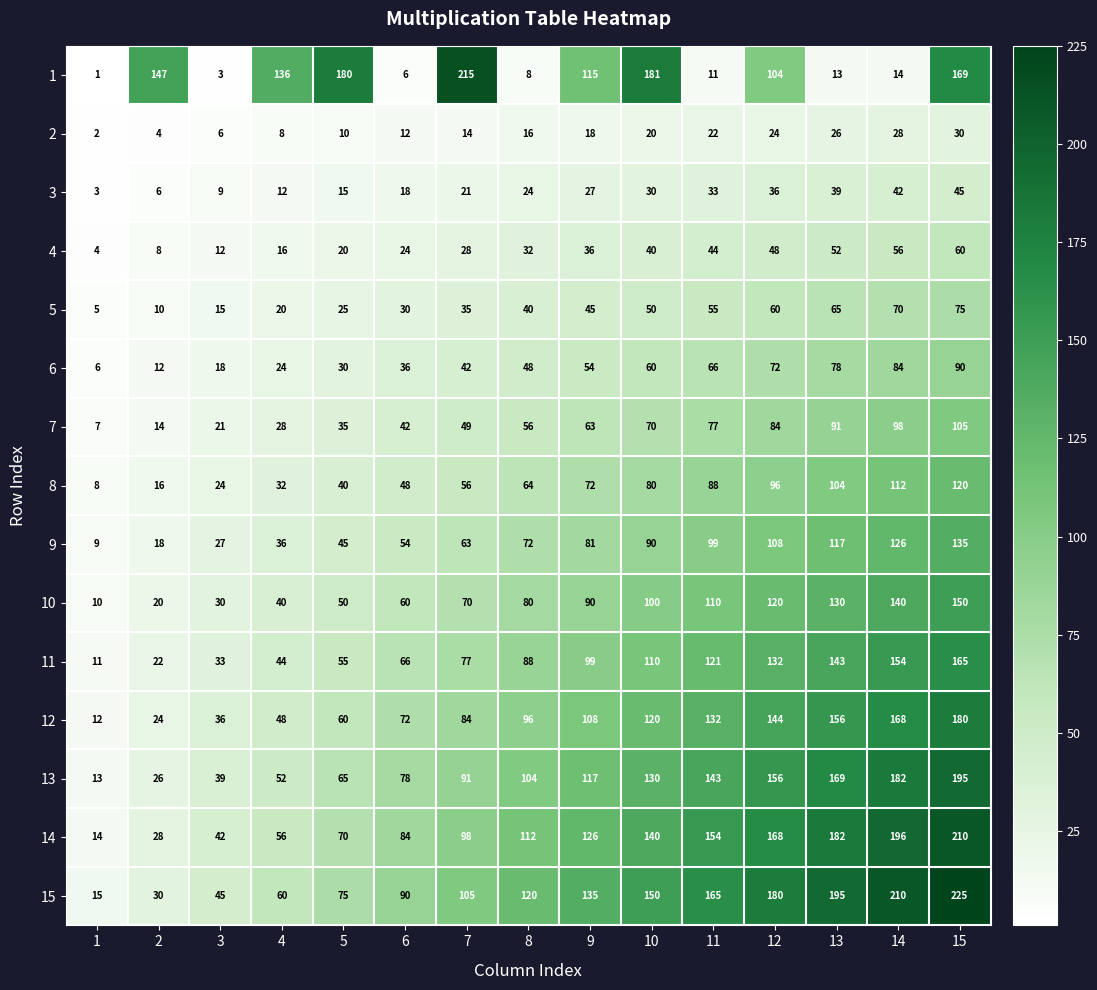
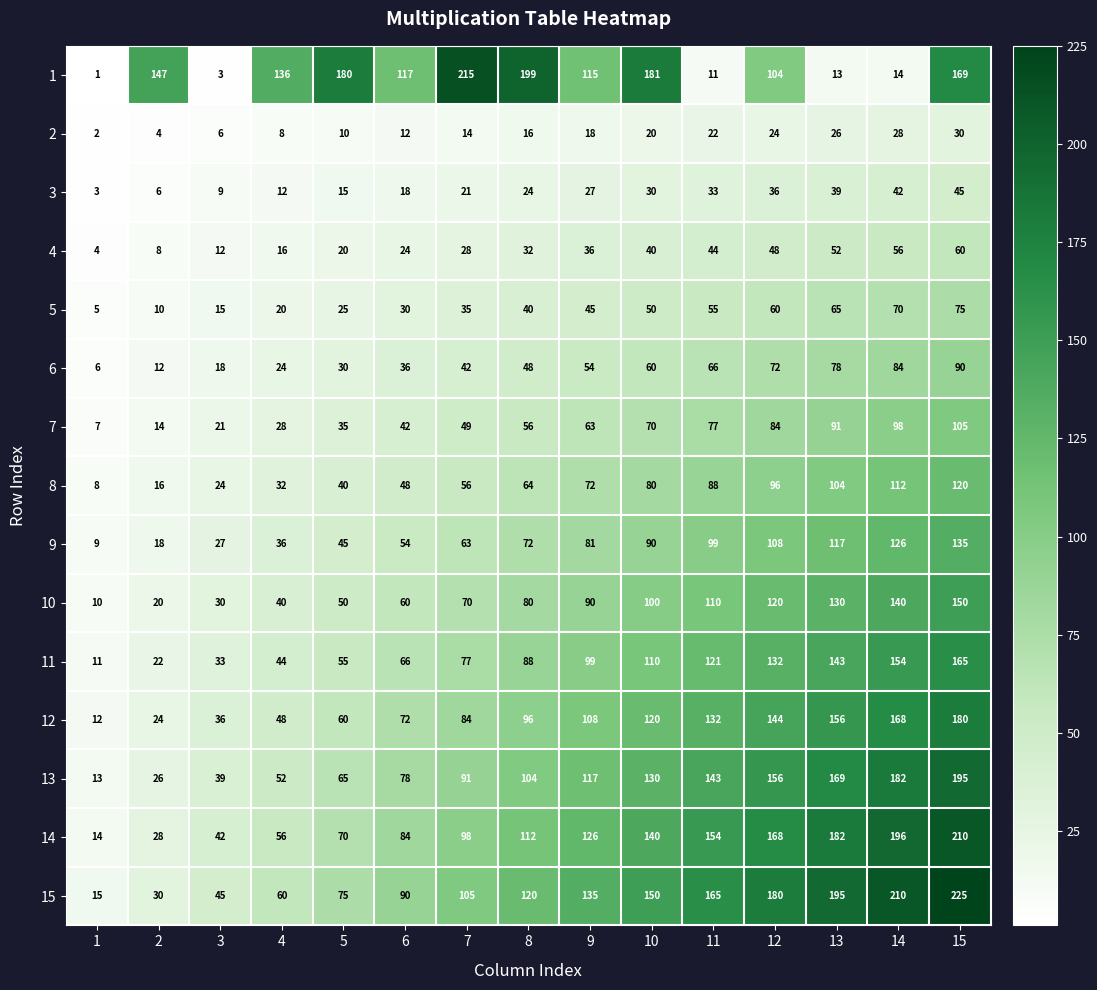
1, 6: 6 -> 117
1, 8: 8 -> 199
